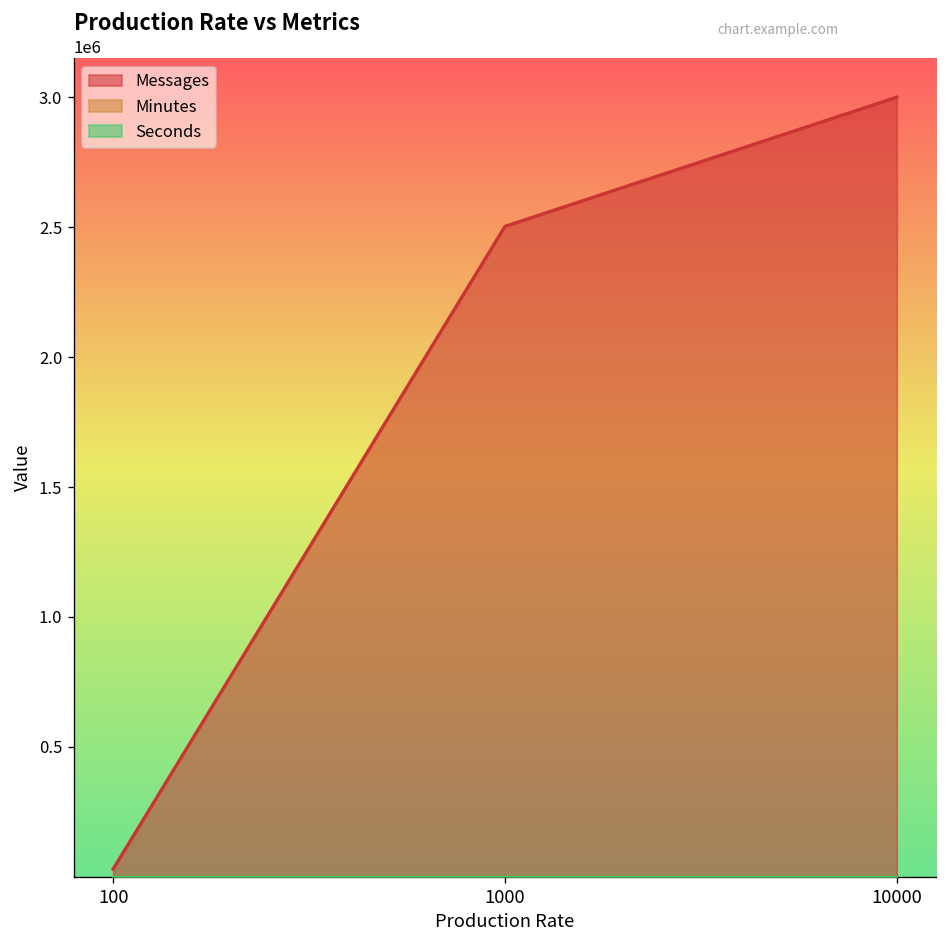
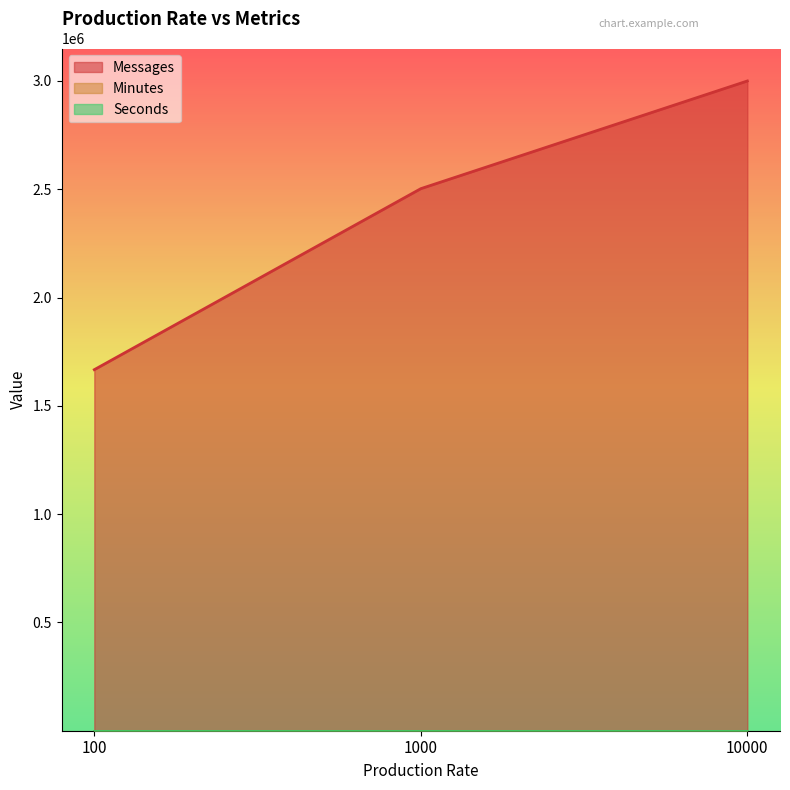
Messages, 100: 30000 -> 1670000
